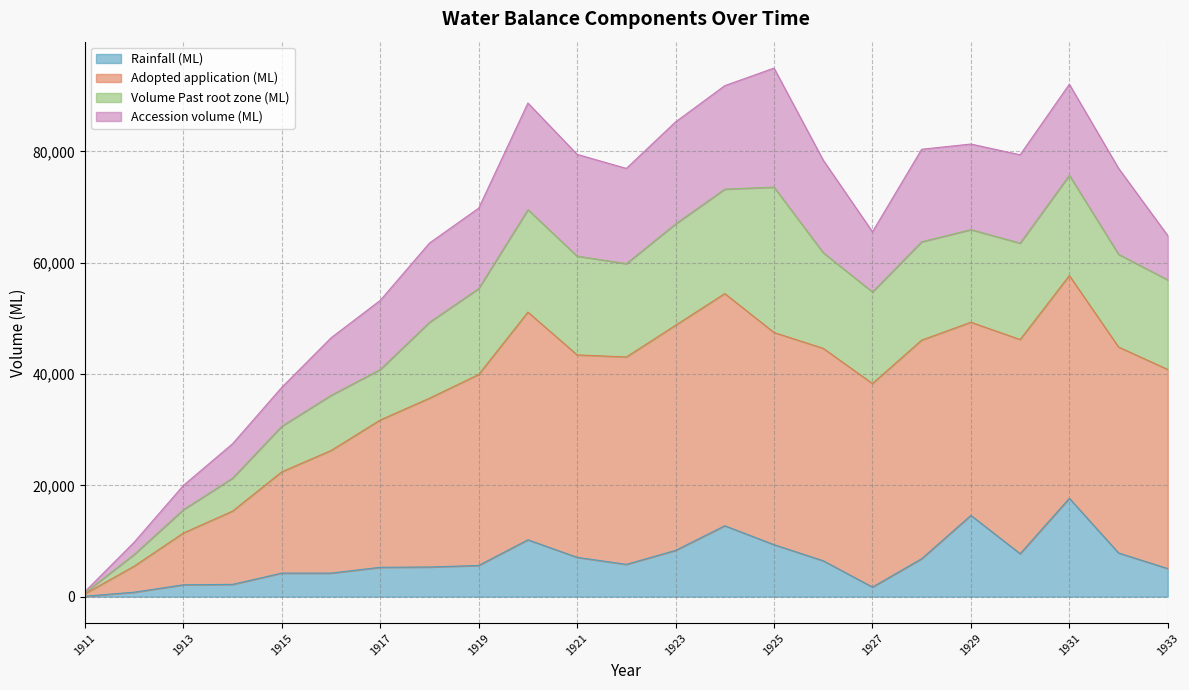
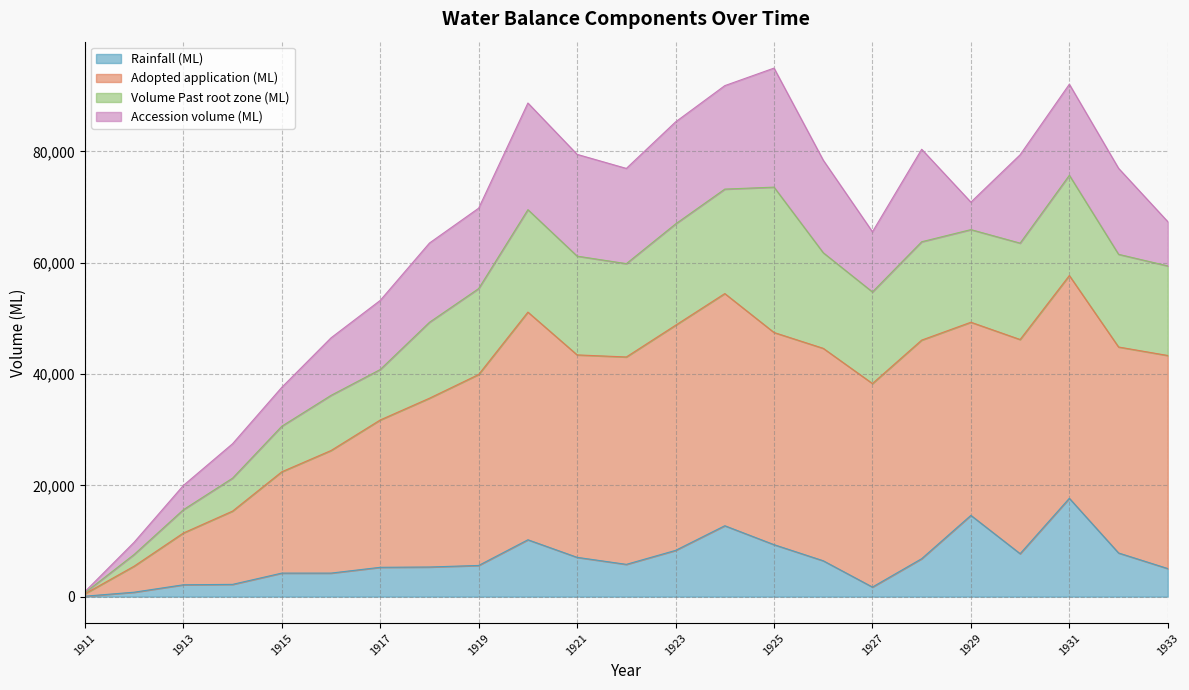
Accession volume (ML), 1929: 15,000 -> 5,000
Adopted application (ML), 1933: 36,000 -> 38,000
